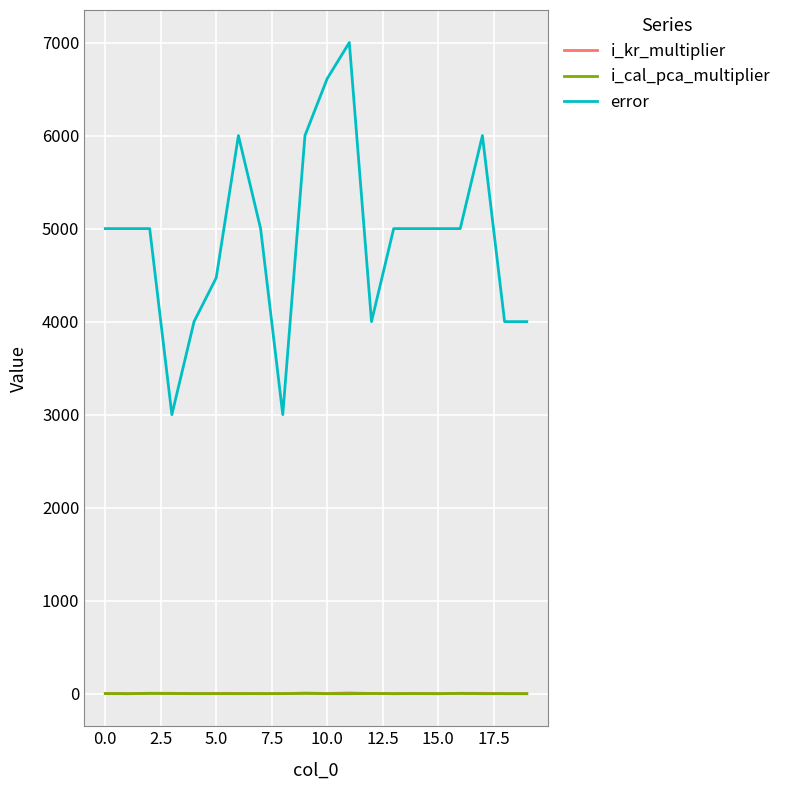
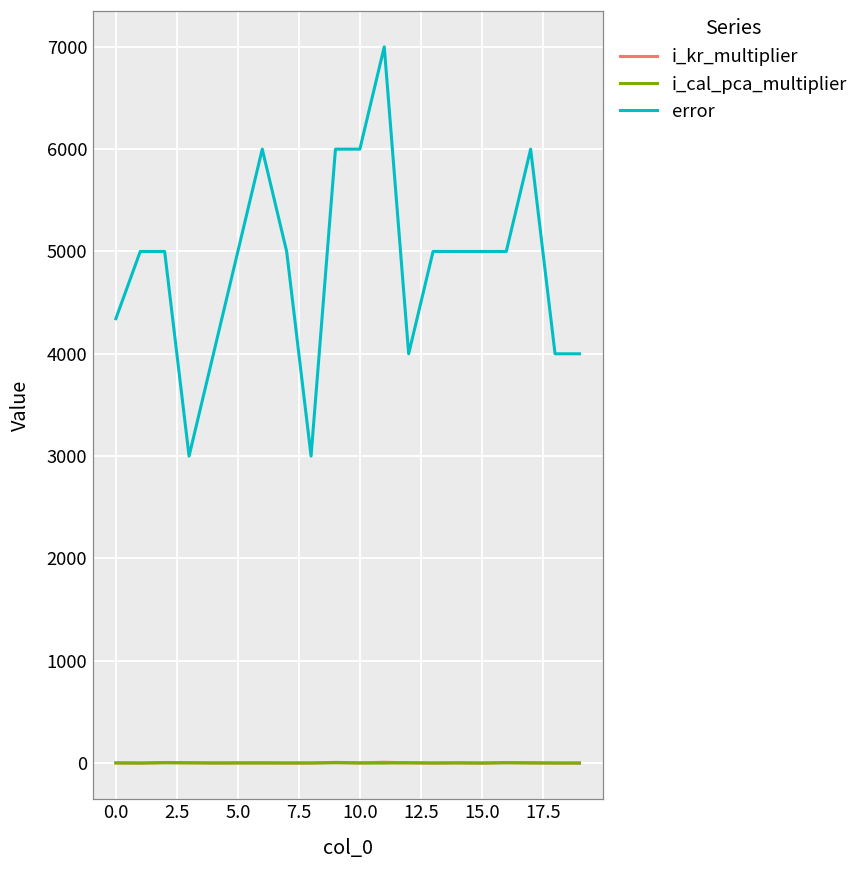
error, 0.0: 5000 -> 4300
error, 5.0: 4500 -> 5000
error, 10.0: 6600 -> 6000
